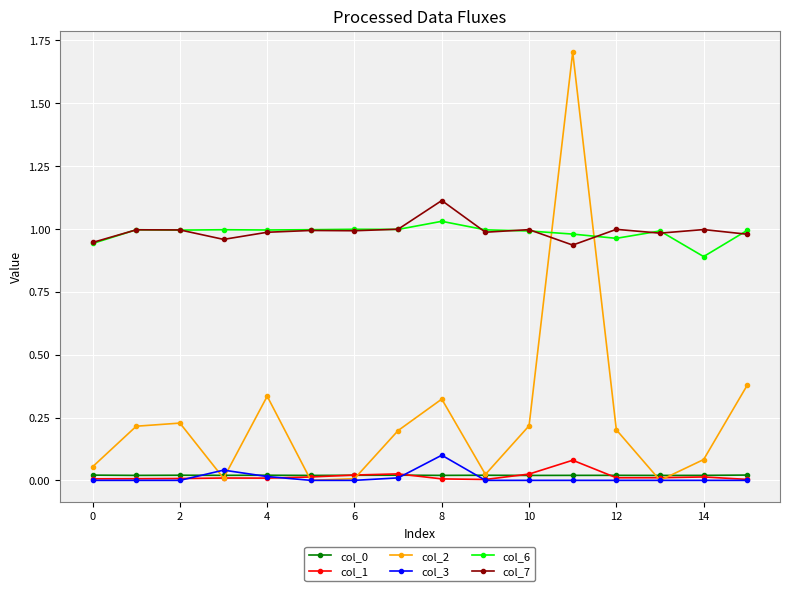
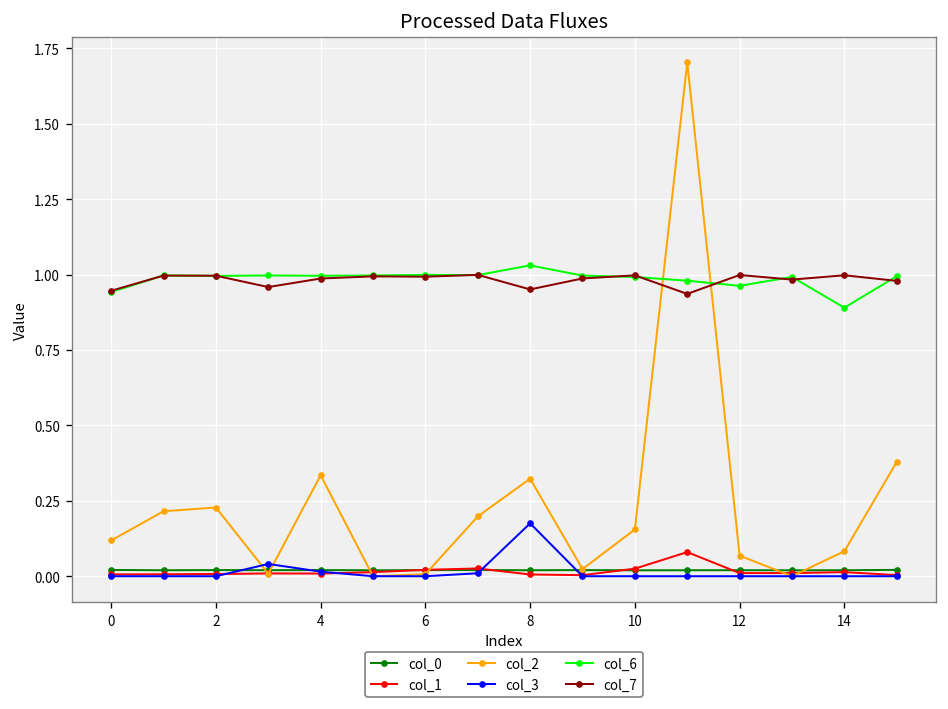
col_2, 0: 0.05 -> 0.12
col_3, 8: 0.10 -> 0.18
col_7, 8: 1.11 -> 0.95
col_2, 10: 0.22 -> 0.16
col_2, 12: 0.20 -> 0.07
